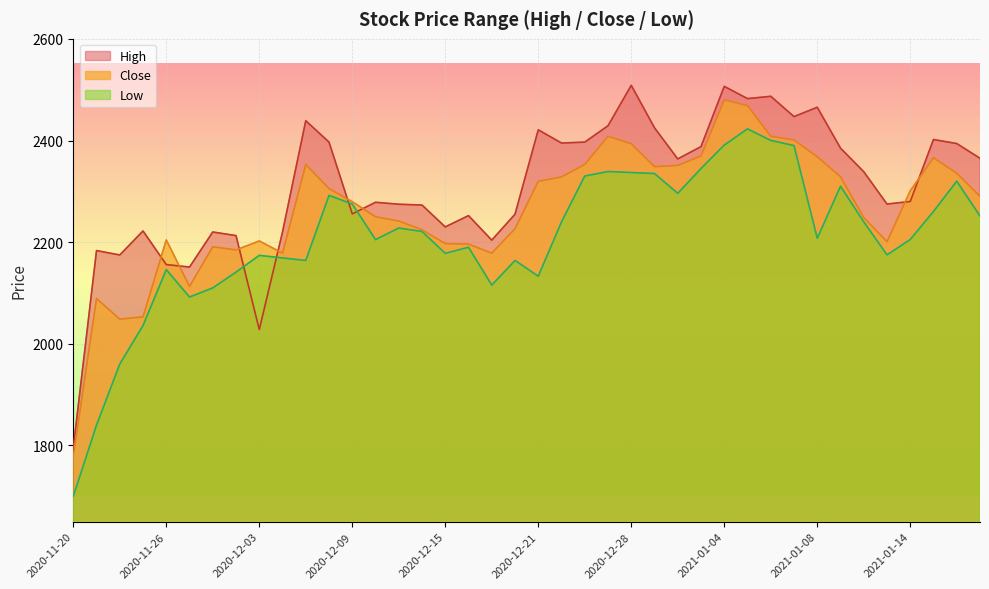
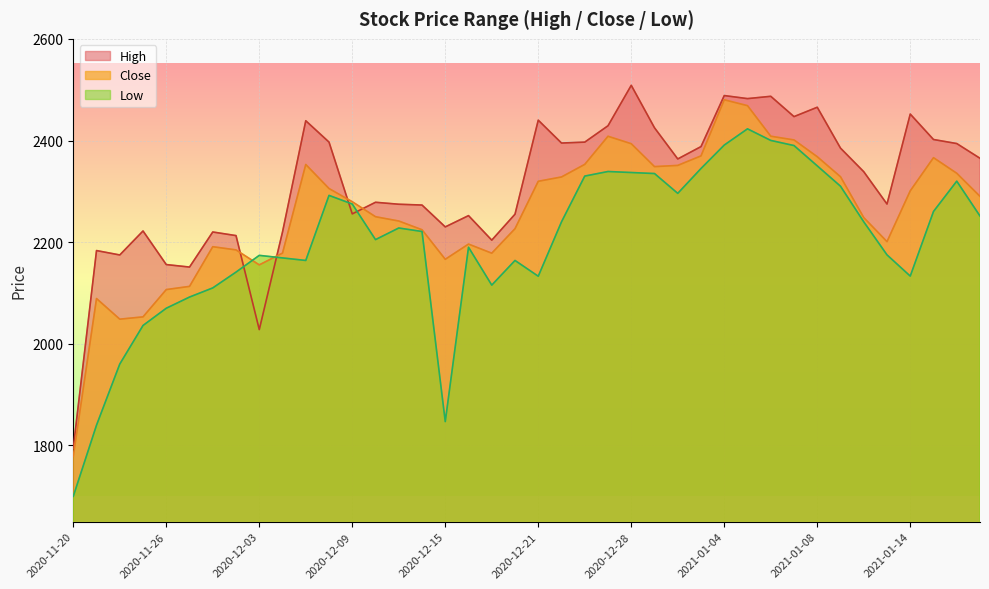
Close, 2020-11-26: 2200 -> 2110
Low, 2020-11-26: 2150 -> 2070
Close, 2020-12-03: 2200 -> 2160
Close, 2020-12-15: 2200 -> 2170
Low, 2020-12-15: 2180 -> 1850
High, 2020-12-21: 2420 -> 2440
High, 2021-01-04: 2510 -> 2490
Low, 2021-01-08: 2210 -> 2350
High, 2021-01-14: 2280 -> 2450
Low, 2021-01-14: 2210 -> 2130
